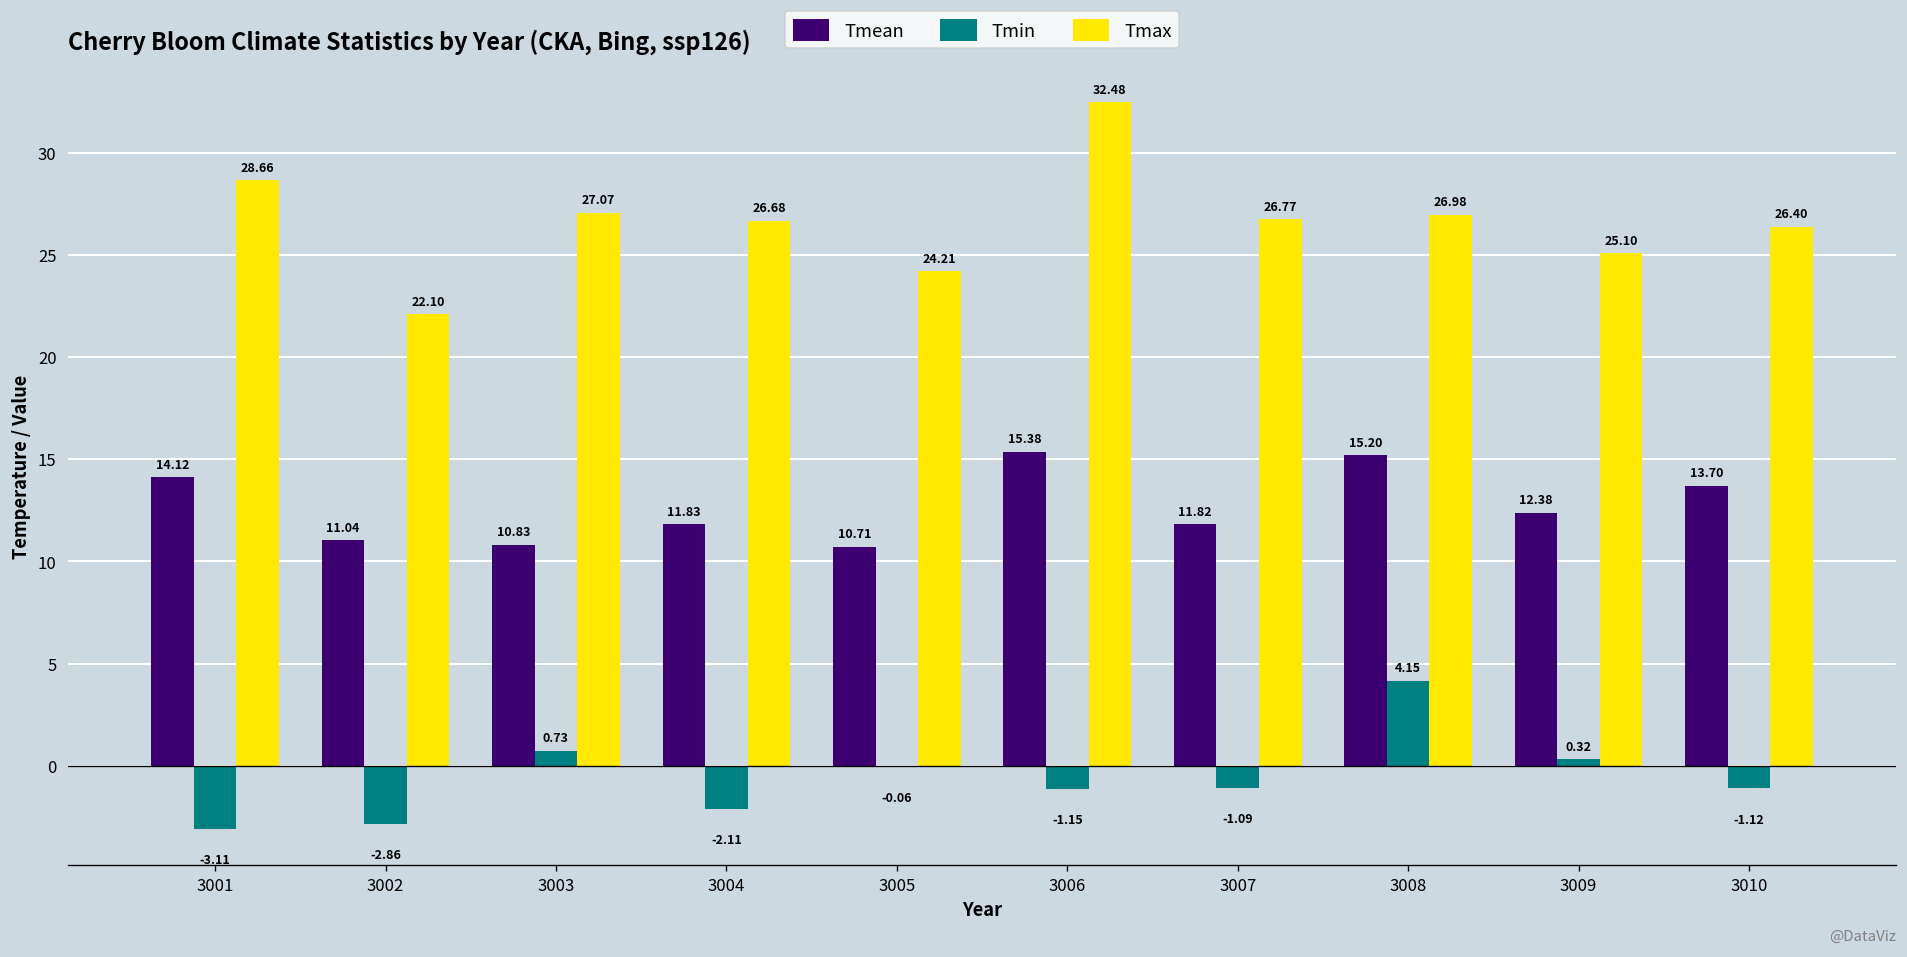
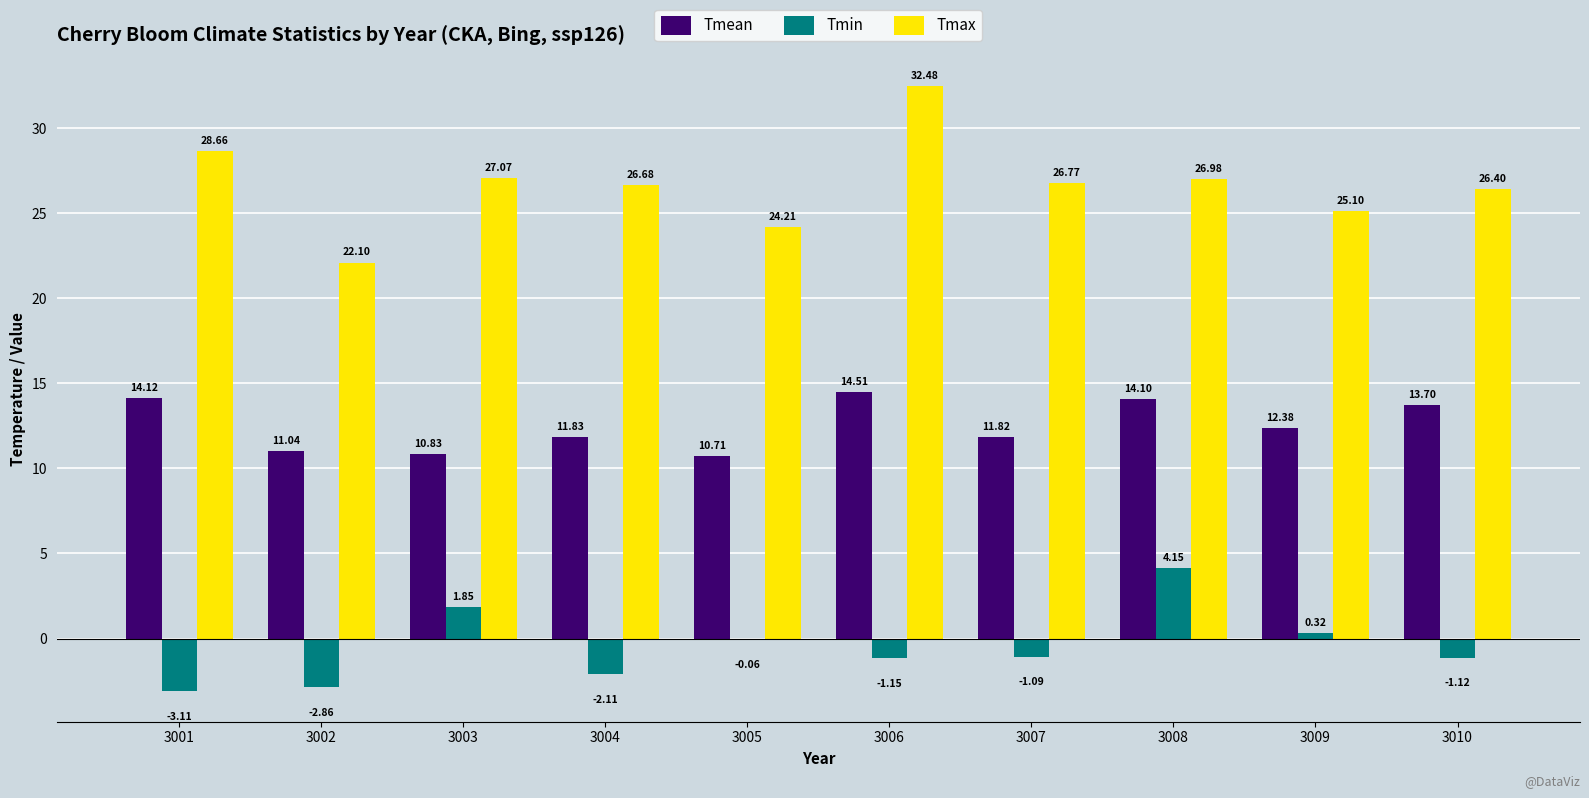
Tmin, 3003: 0.73 -> 1.85
Tmean, 3006: 15.38 -> 14.51
Tmean, 3008: 15.20 -> 14.10
